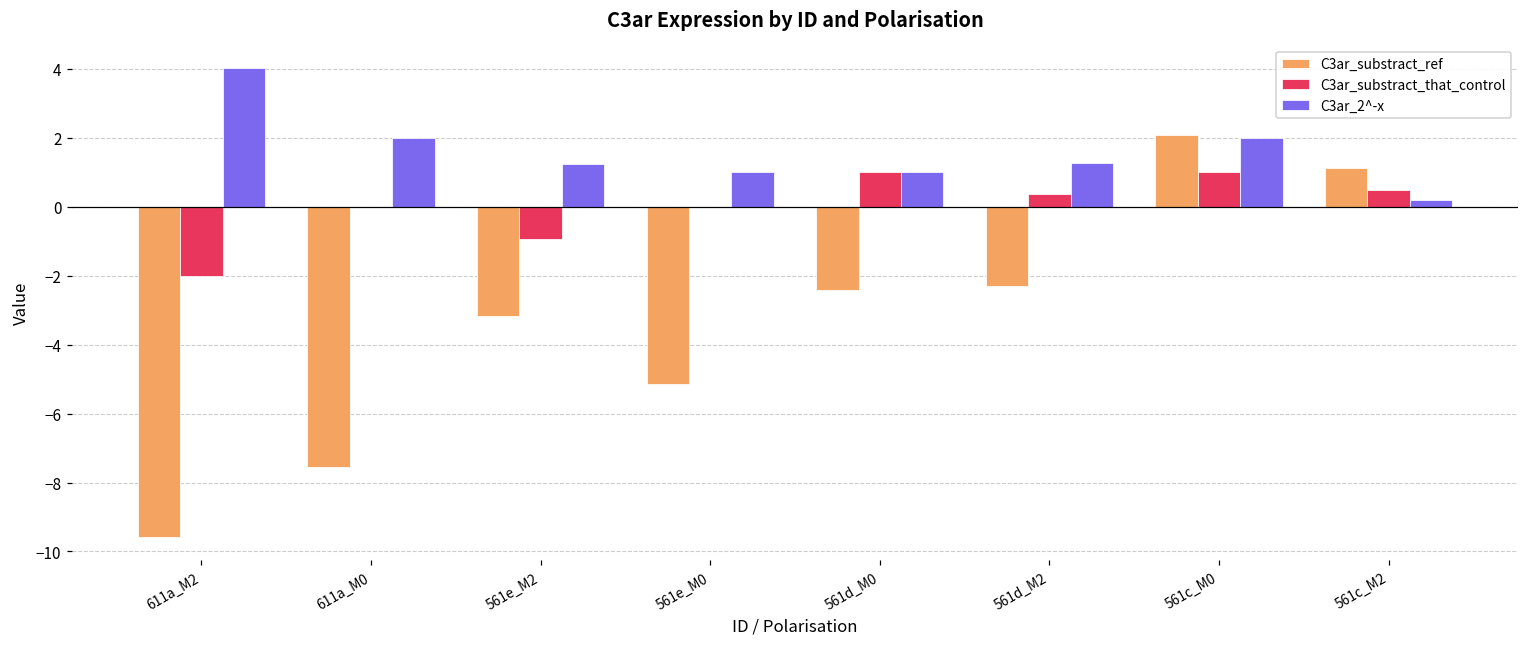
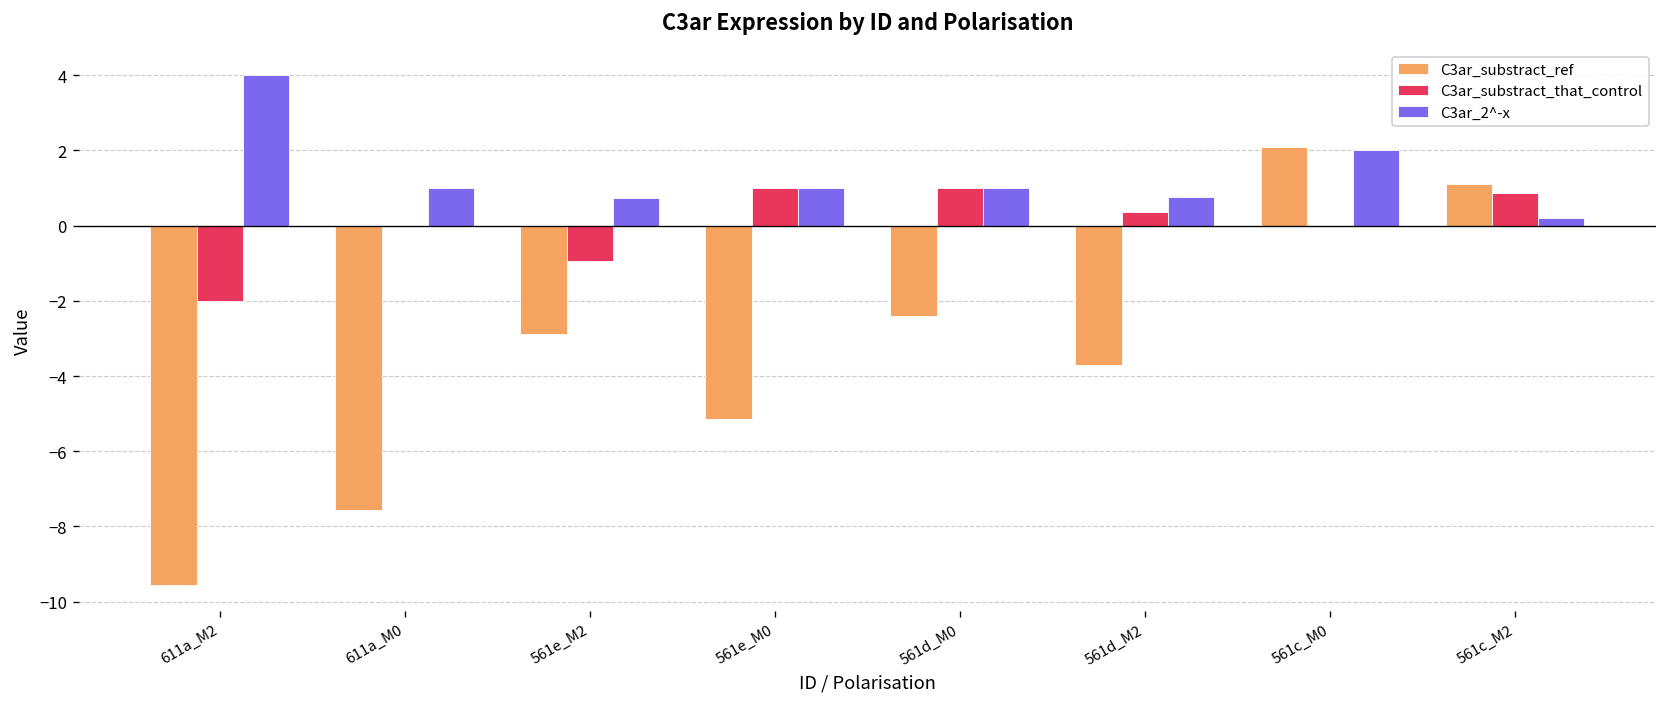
C3ar_2^-x, 611a_M0: 2 -> 1
C3ar_substract_ref, 561e_M2: -3.2 -> -2.9
C3ar_2^-x, 561e_M2: 1.2 -> 0.7
C3ar_substract_that_control, 561e_M0: 0 -> 1
C3ar_substract_ref, 561d_M2: -2.3 -> -3.7
C3ar_2^-x, 561d_M2: 1.3 -> 0.8
C3ar_substract_that_control, 561c_M0: 1 -> 0
C3ar_substract_that_control, 561c_M2: 0.5 -> 0.9
